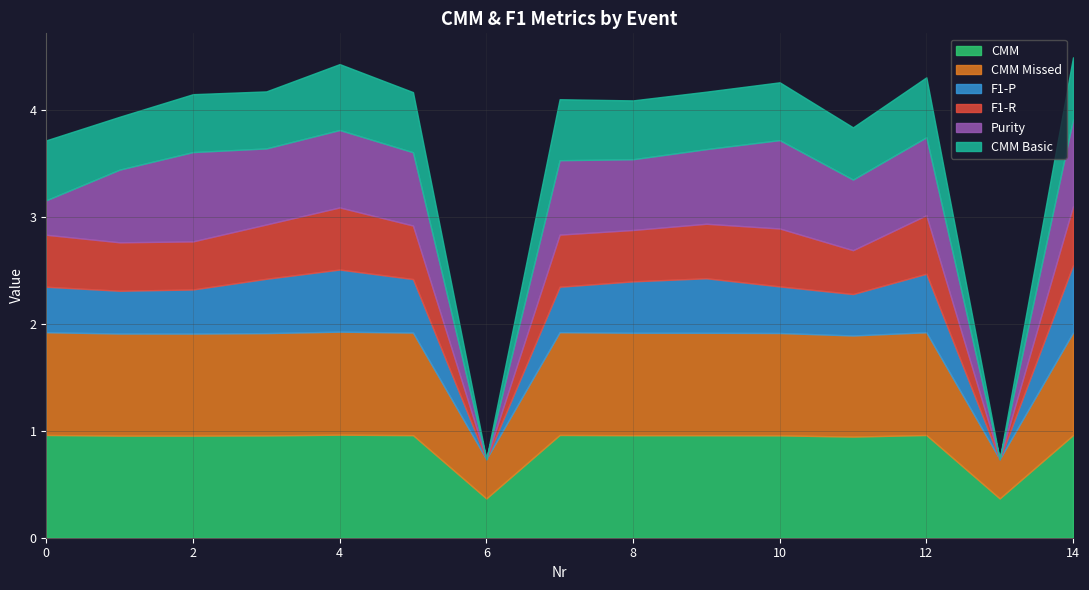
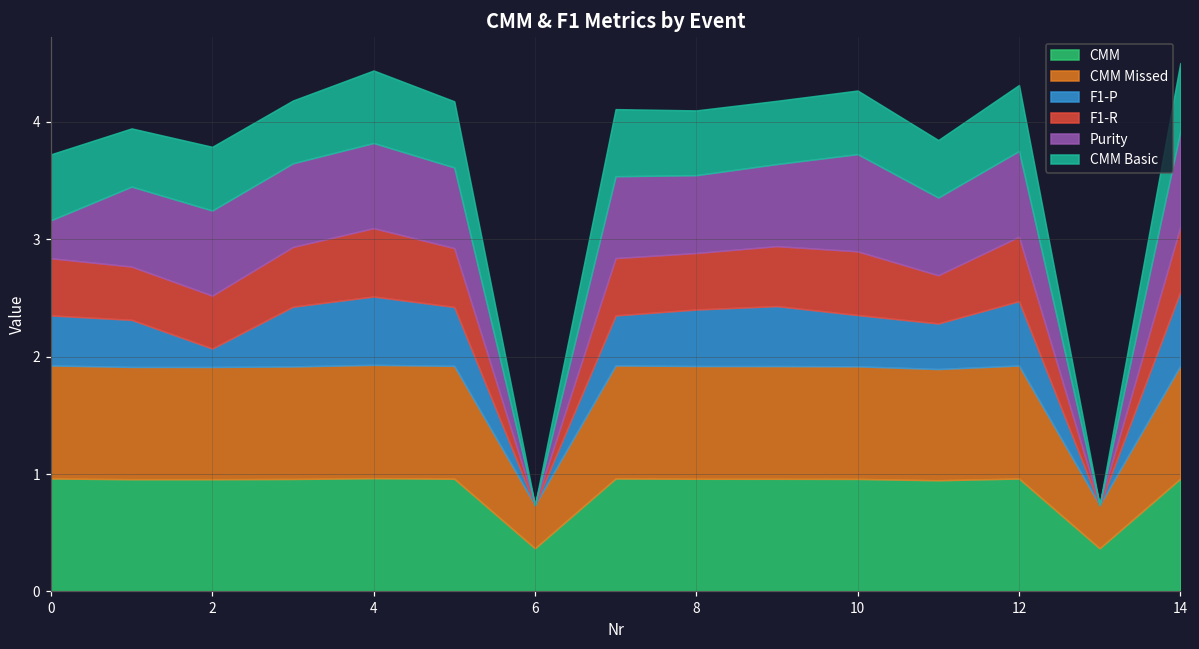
F1-P, 2: 0.41 -> 0.16
Purity, 2: 0.84 -> 0.72
